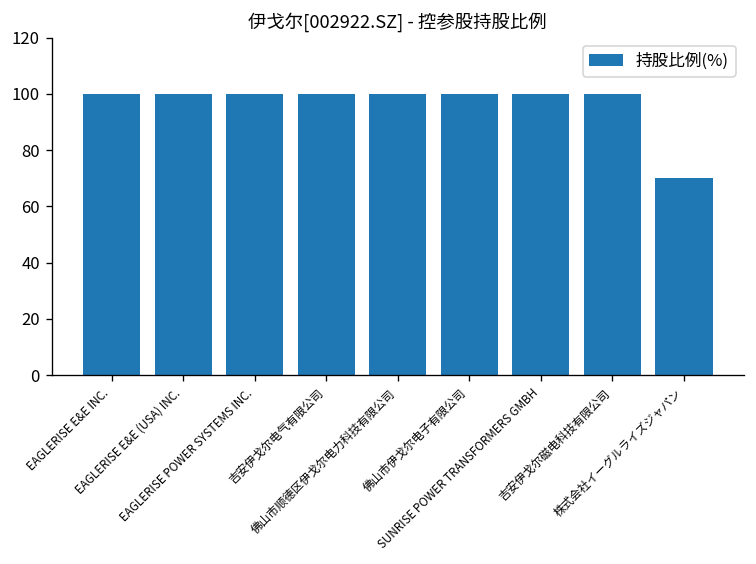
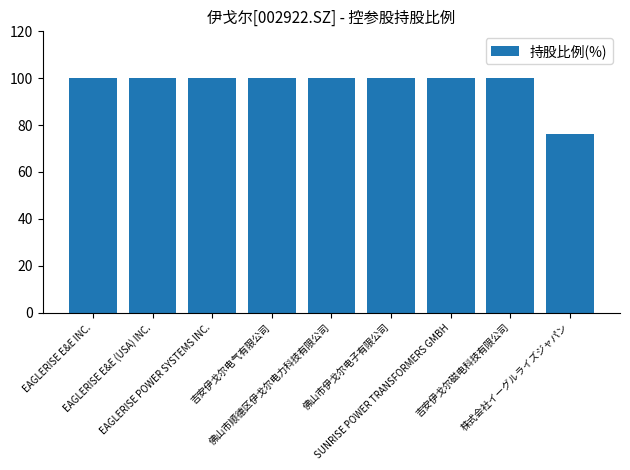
株式会社イーグルライズジャパン: 70 -> 76
